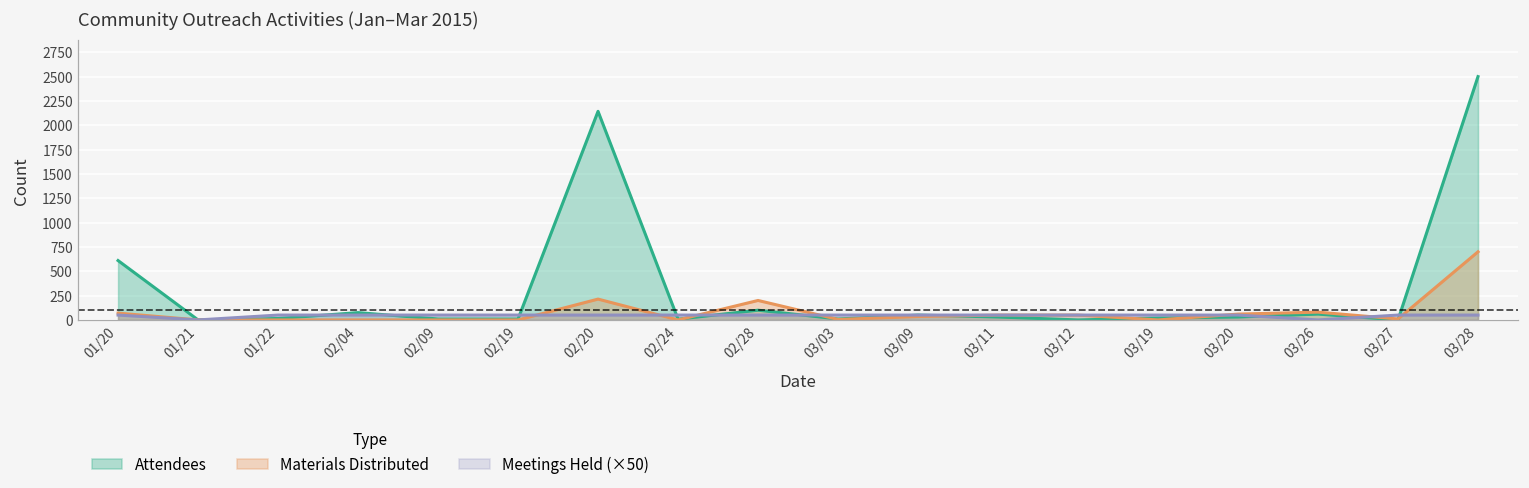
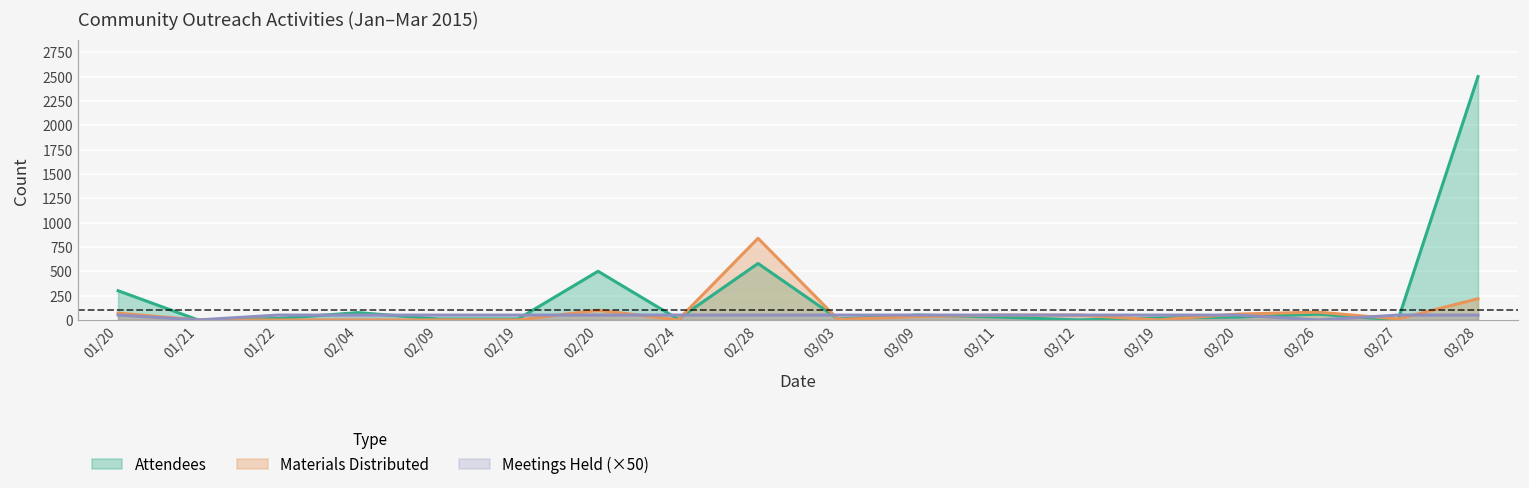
Attendees, 01/20: 600 -> 300
Attendees, 02/20: 2100 -> 500
Materials Distributed, 02/20: 200 -> 100
Attendees, 02/28: 100 -> 600
Materials Distributed, 02/28: 200 -> 800
Materials Distributed, 03/28: 700 -> 200
